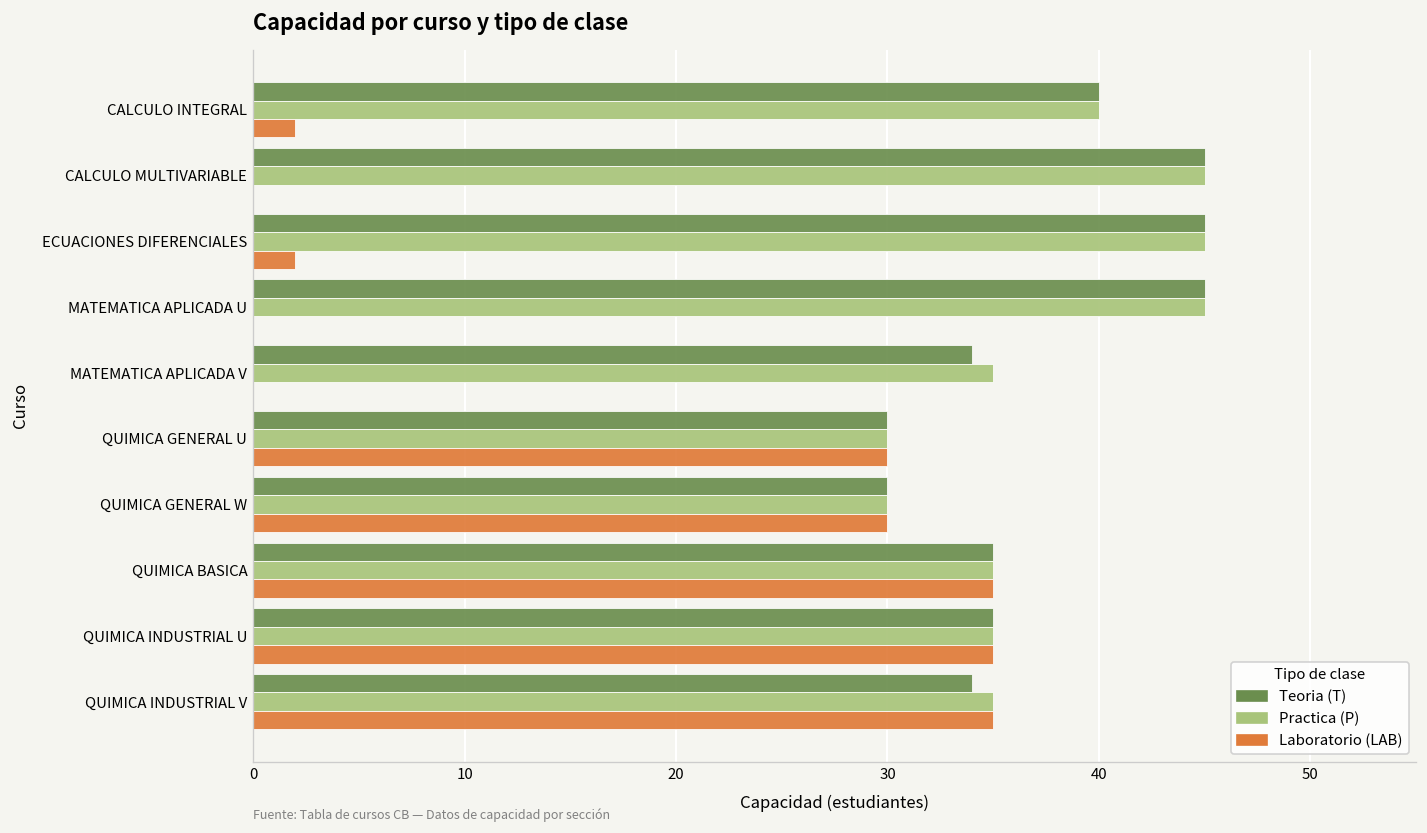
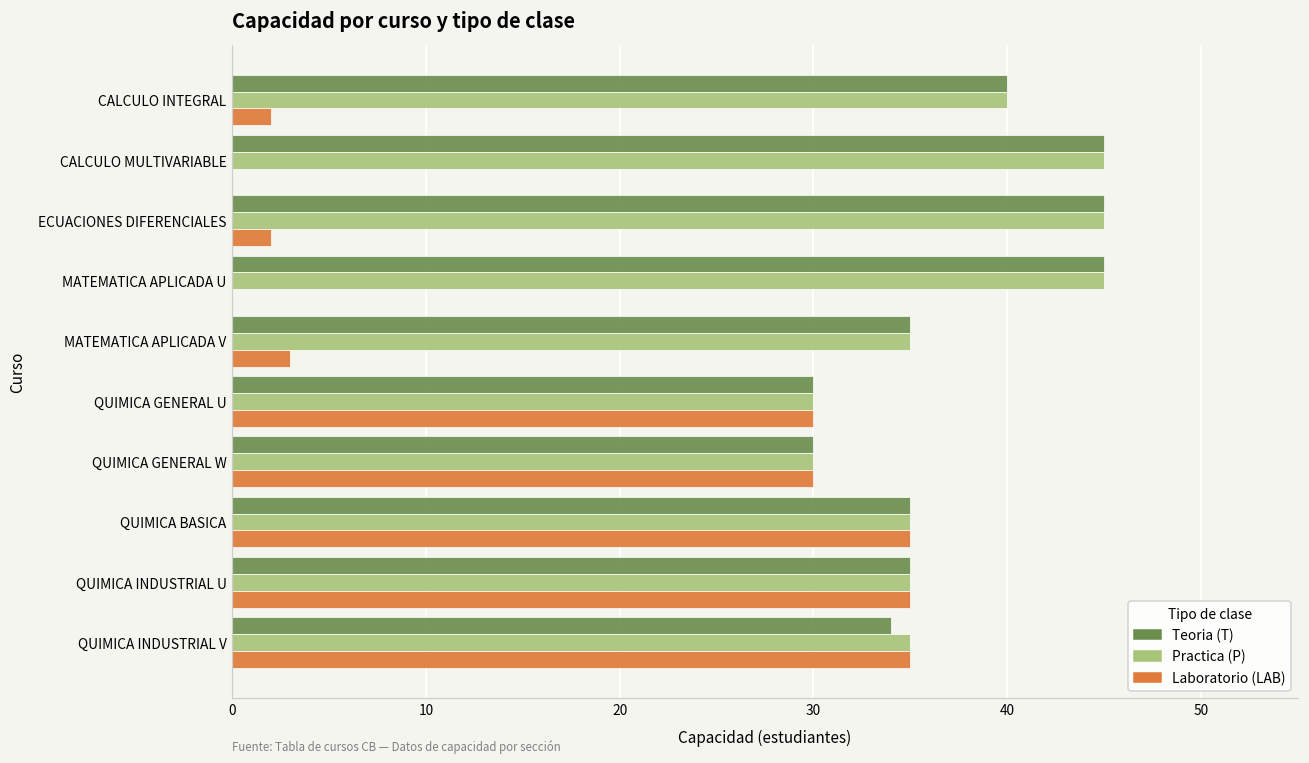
Teoria (T), MATEMATICA APLICADA V: 34 -> 35
Laboratorio (LAB), MATEMATICA APLICADA V: 0 -> 3
